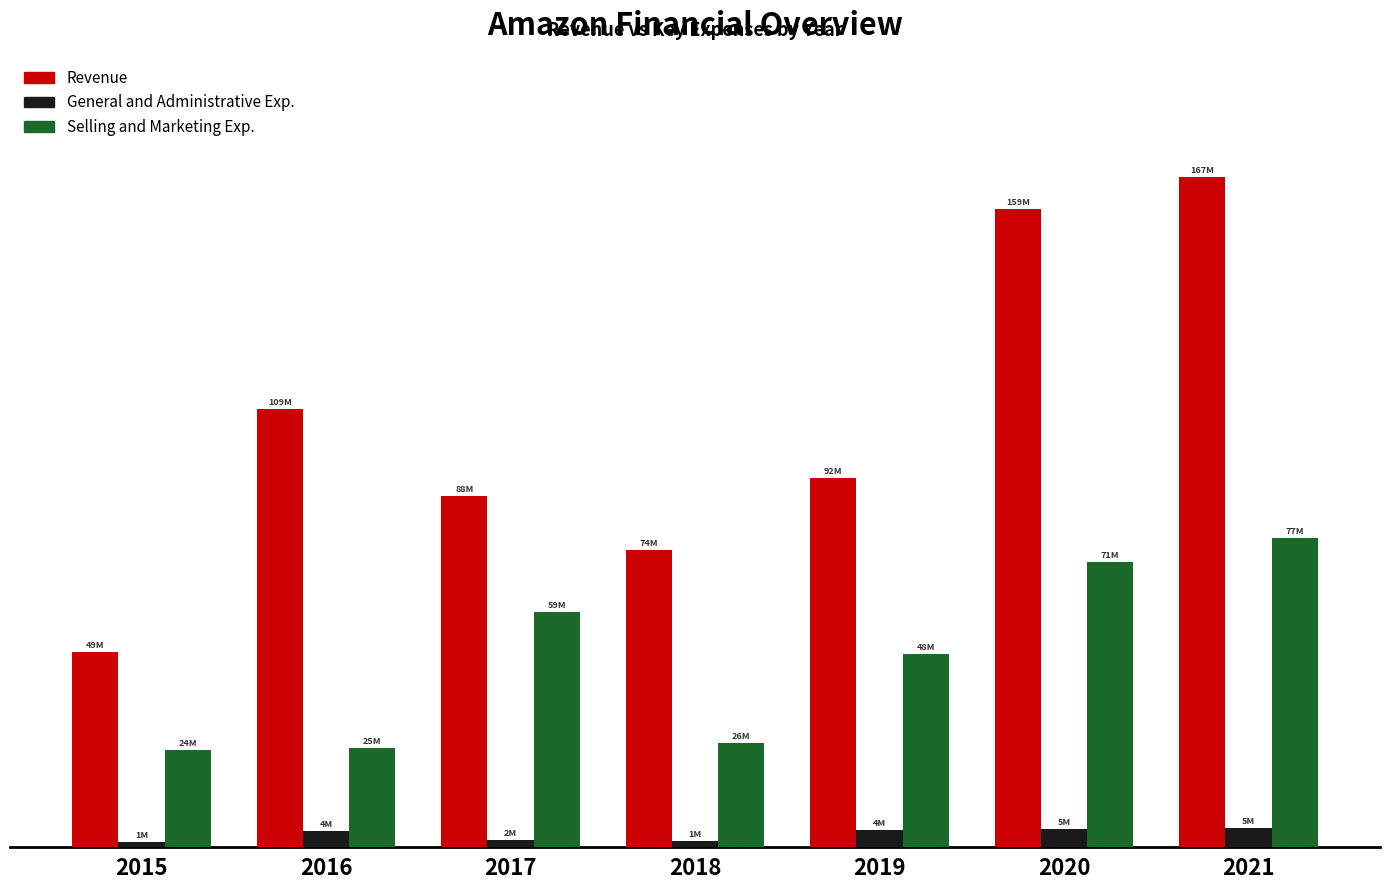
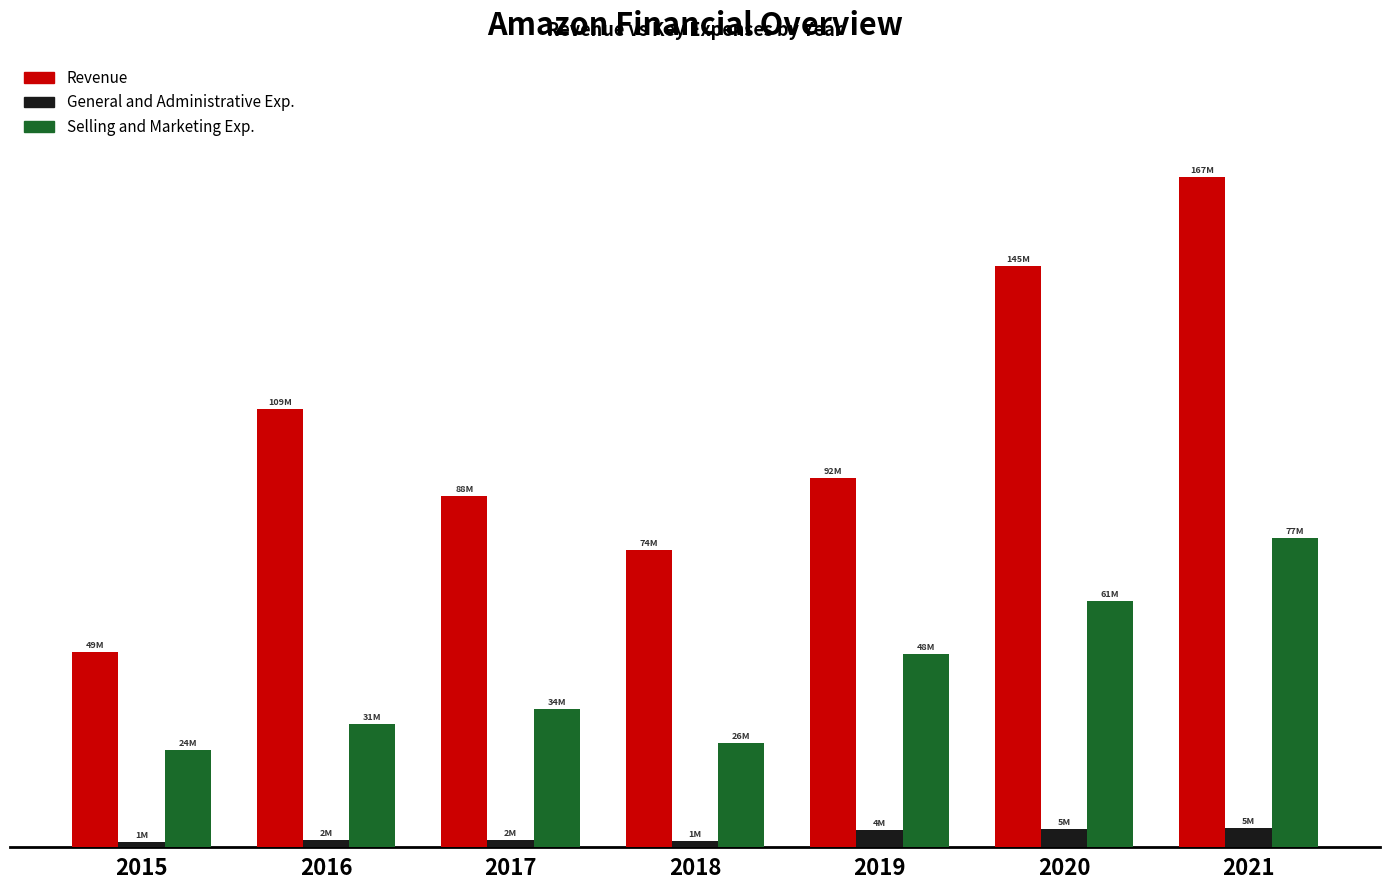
General and Administrative Exp., 2016: 4M -> 2M
Selling and Marketing Exp., 2016: 25M -> 31M
Selling and Marketing Exp., 2017: 59M -> 34M
Revenue, 2020: 159M -> 145M
Selling and Marketing Exp., 2020: 71M -> 61M
